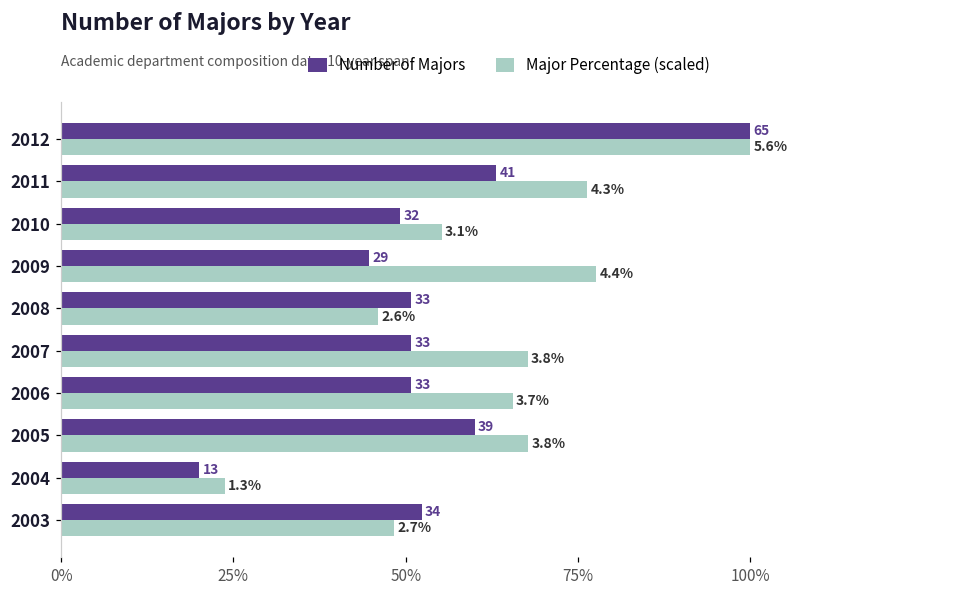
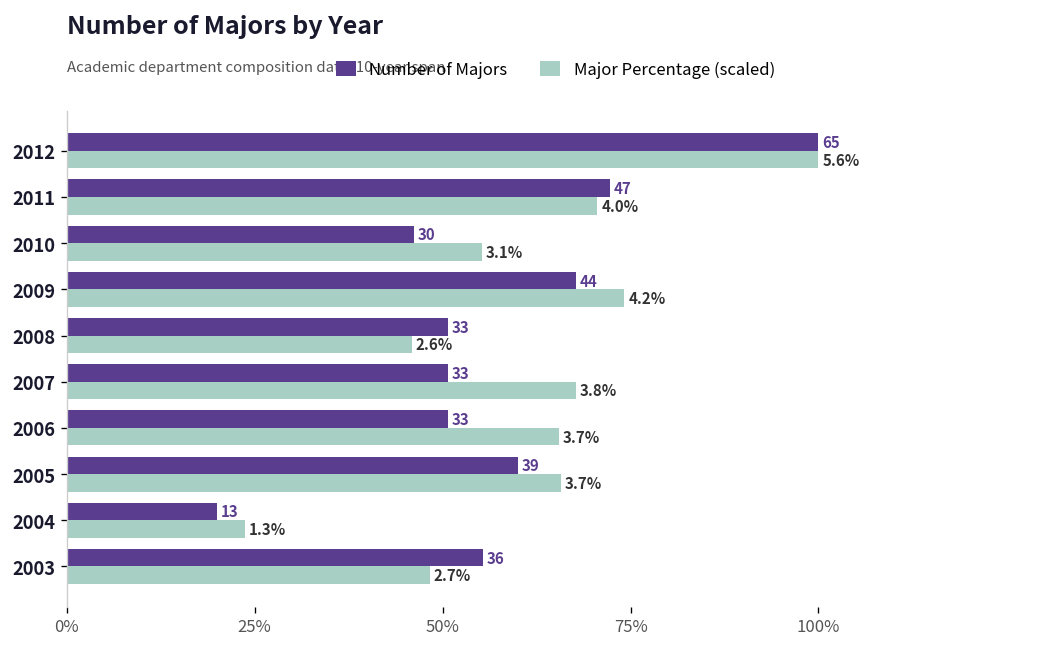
Number of Majors, 2011: 41 -> 47
Major Percentage (scaled), 2011: 4.3% -> 4.0%
Number of Majors, 2010: 32 -> 30
Number of Majors, 2009: 29 -> 44
Major Percentage (scaled), 2009: 4.4% -> 4.2%
Major Percentage (scaled), 2005: 3.8% -> 3.7%
Number of Majors, 2003: 34 -> 36
